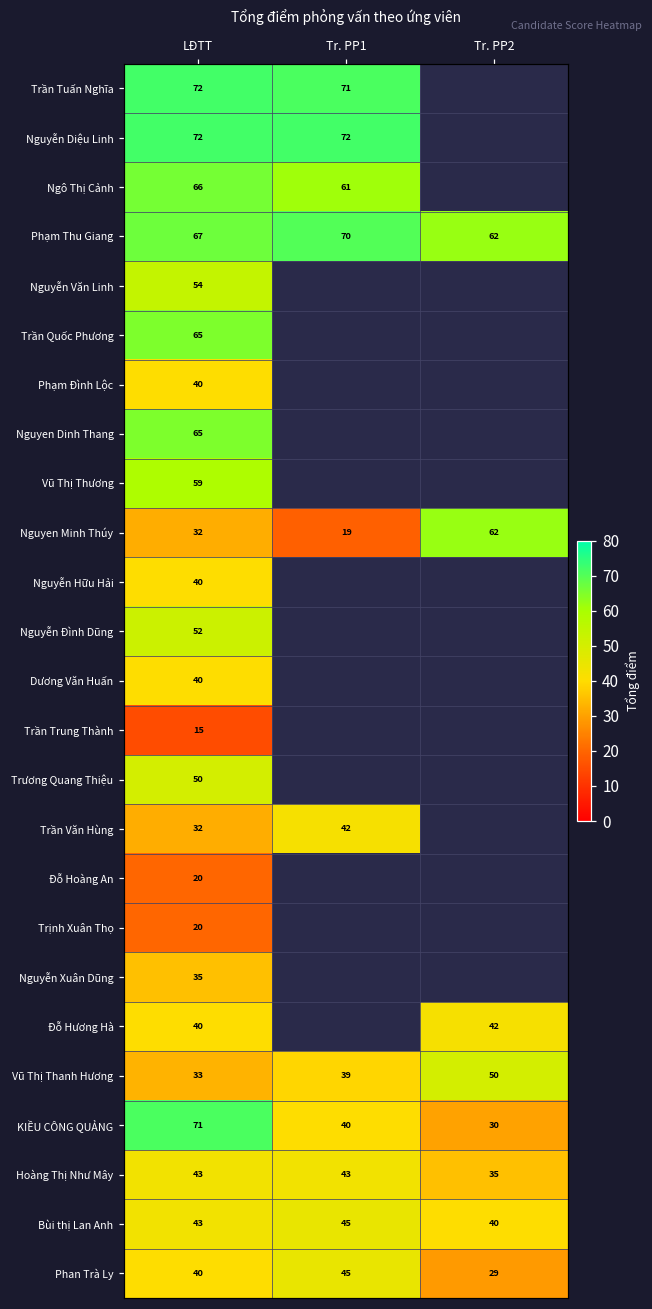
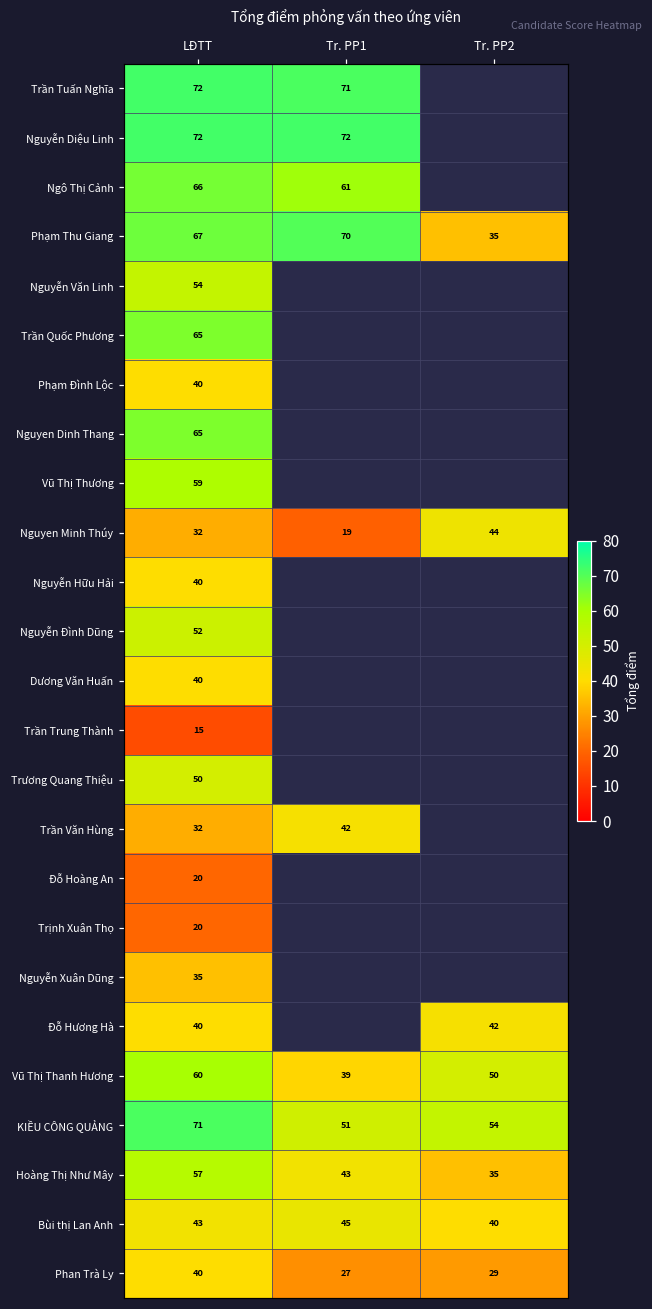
Phạm Thu Giang, Tr. PP2: 62 -> 35
Nguyen Minh Thúy, Tr. PP2: 62 -> 44
Vũ Thị Thanh Hương, LĐTT: 33 -> 60
KIỀU CÔNG QUẢNG, Tr. PP1: 40 -> 51
KIỀU CÔNG QUẢNG, Tr. PP2: 30 -> 54
Hoàng Thị Như Mây, LĐTT: 43 -> 57
Phan Trà Ly, Tr. PP1: 45 -> 27
